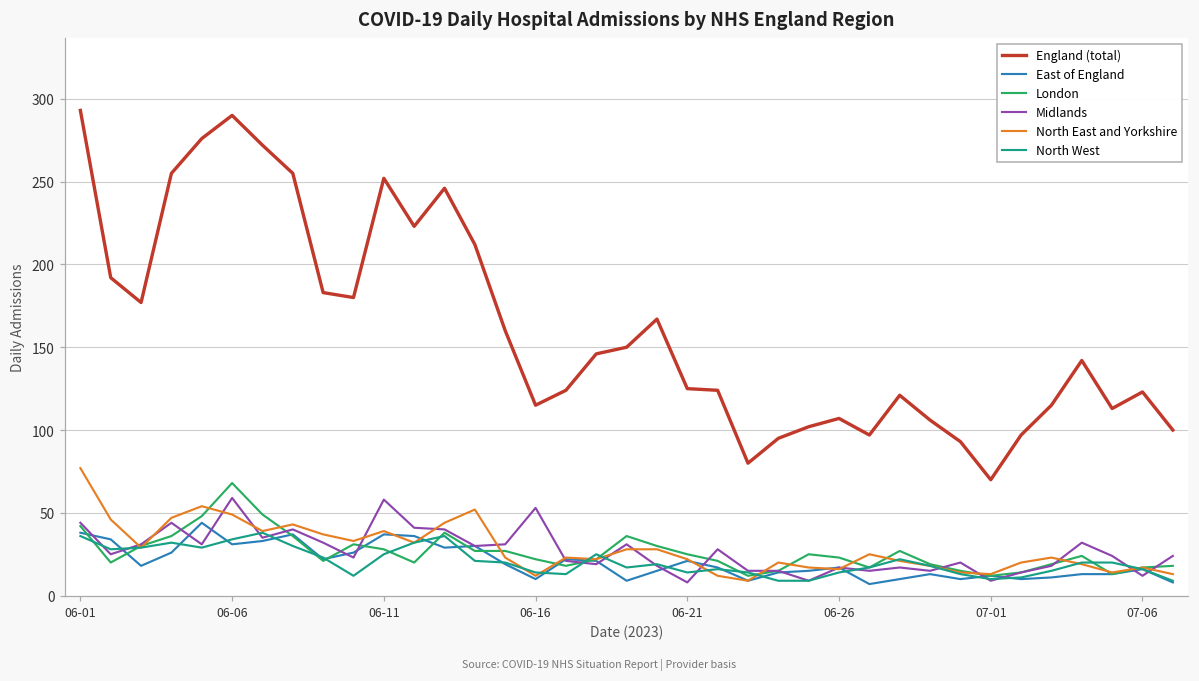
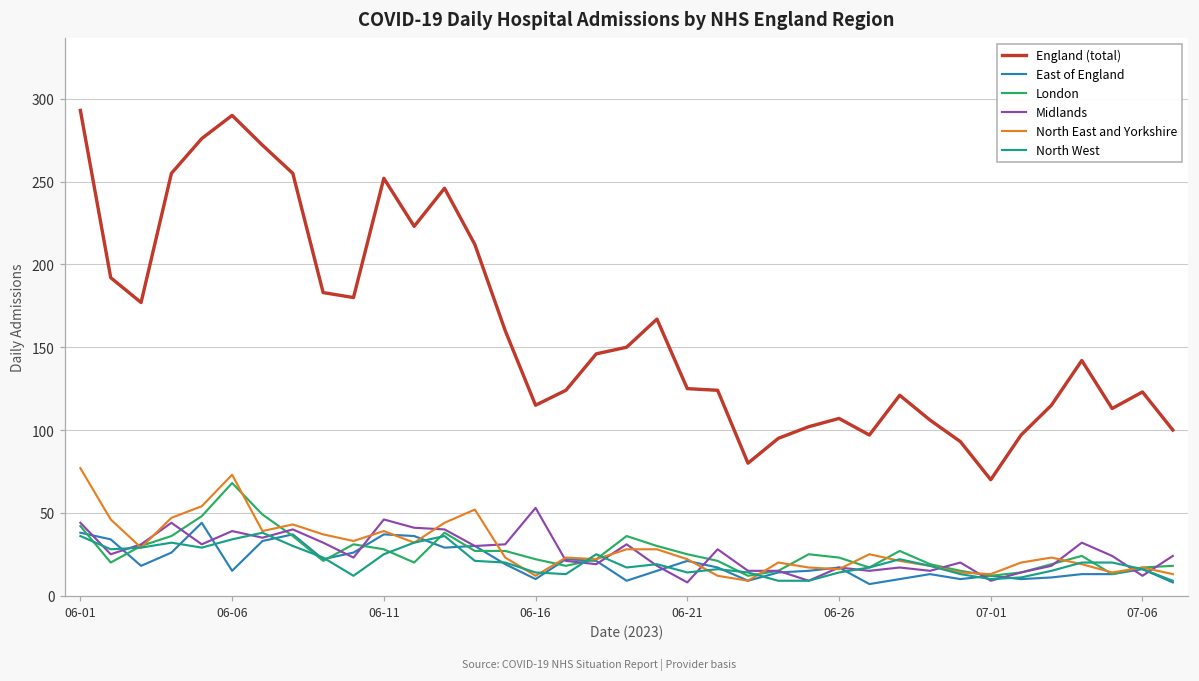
East of England, 06-06: 31 -> 15
Midlands, 06-06: 59 -> 39
North East and Yorkshire, 06-06: 49 -> 73
Midlands, 06-11: 58 -> 46
